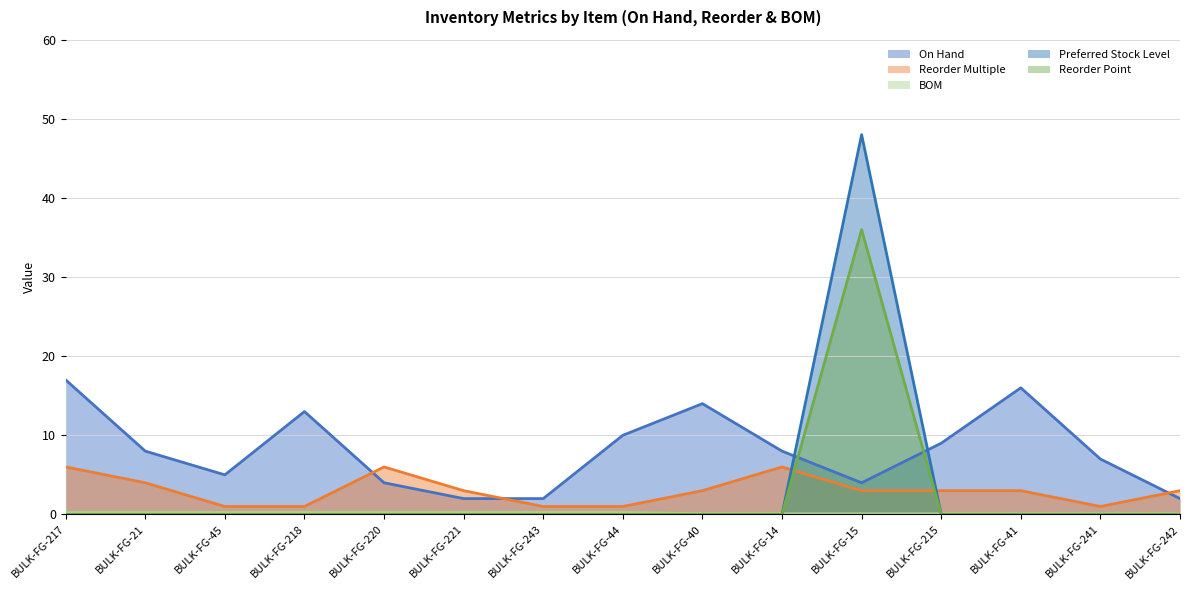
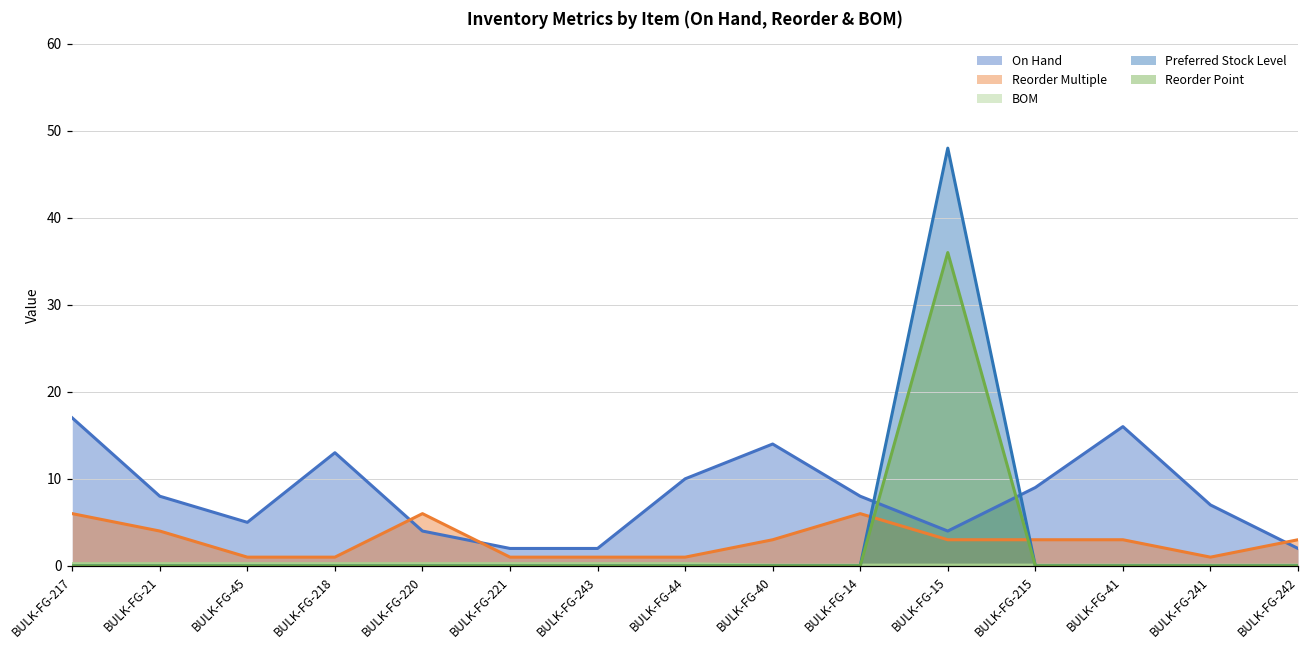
Reorder Multiple, BULK-FG-221: 3 -> 1
